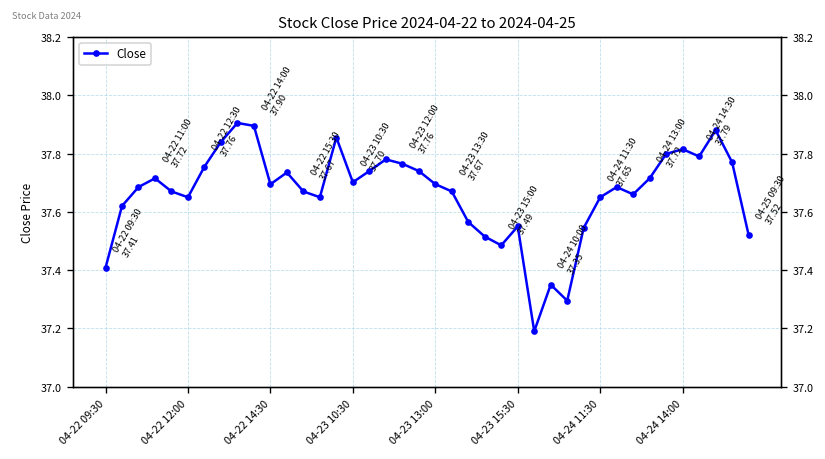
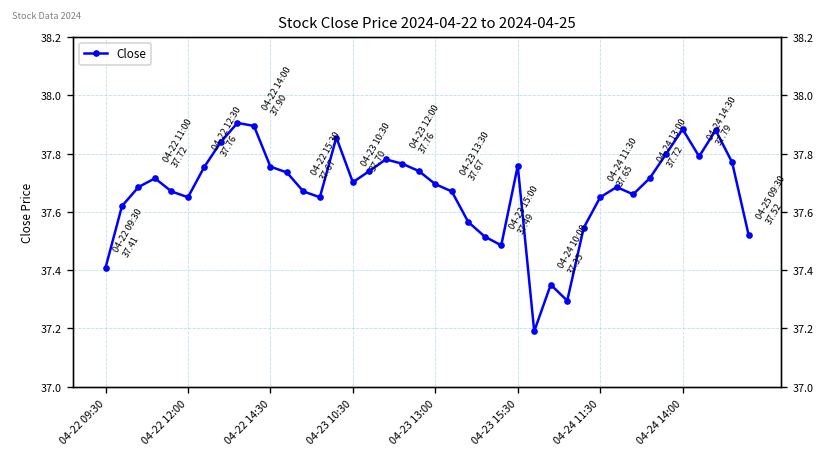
04-22 14:30: 37.69 -> 37.76
04-23 15:30: 37.55 -> 37.76
04-24 14:00: 37.81 -> 37.88
